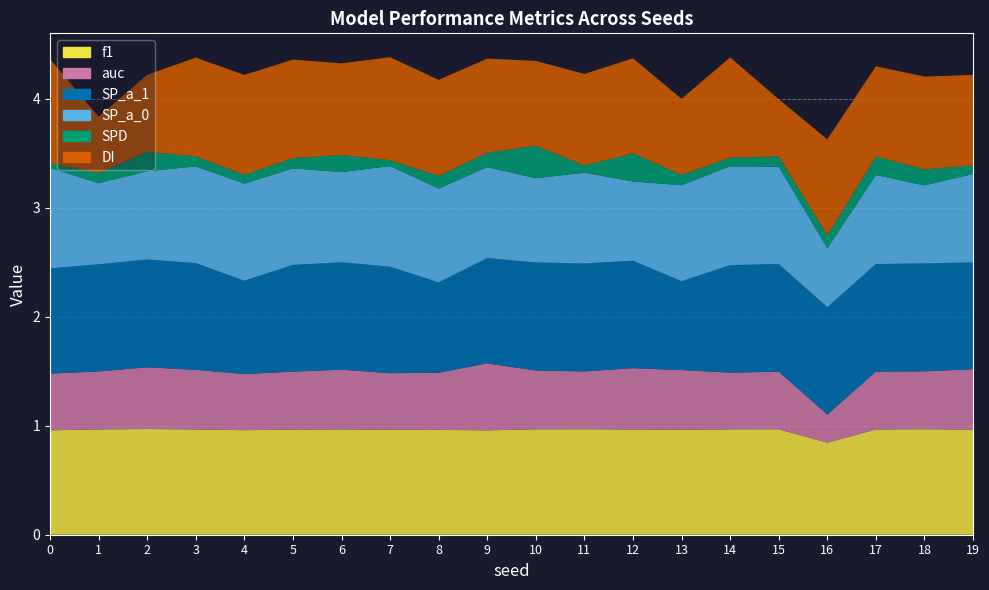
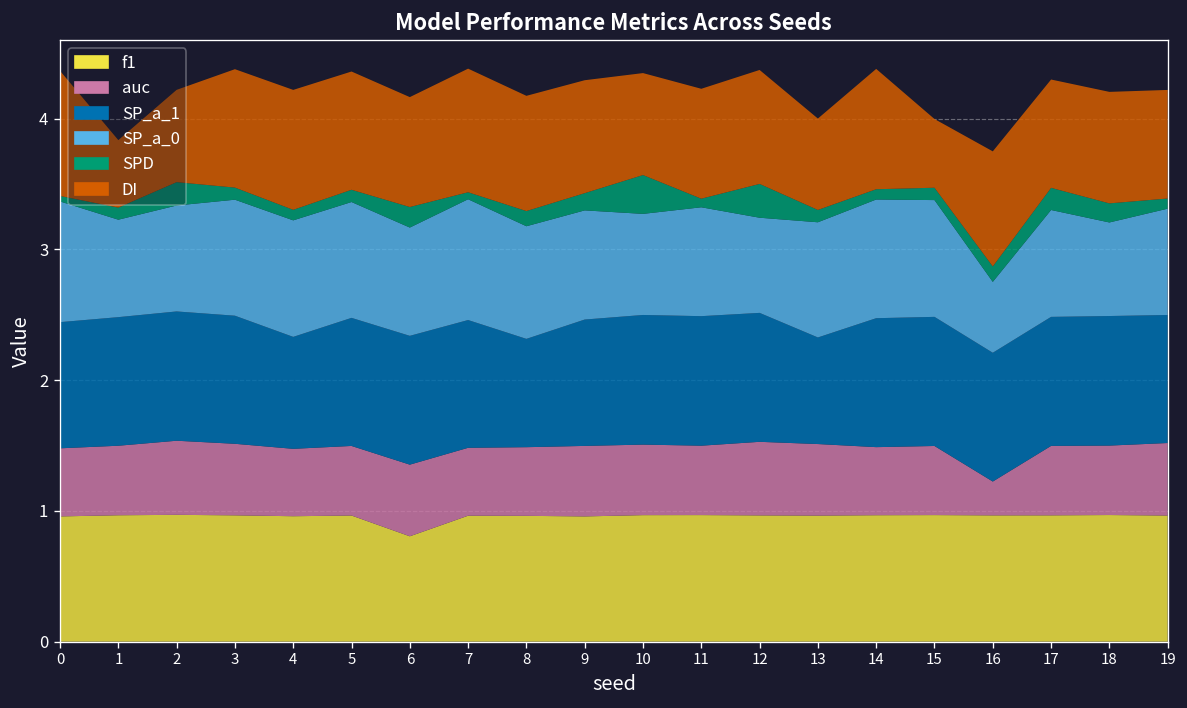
f1, 6: 0.97 -> 0.81
auc, 9: 0.61 -> 0.54
f1, 16: 0.84 -> 0.97
